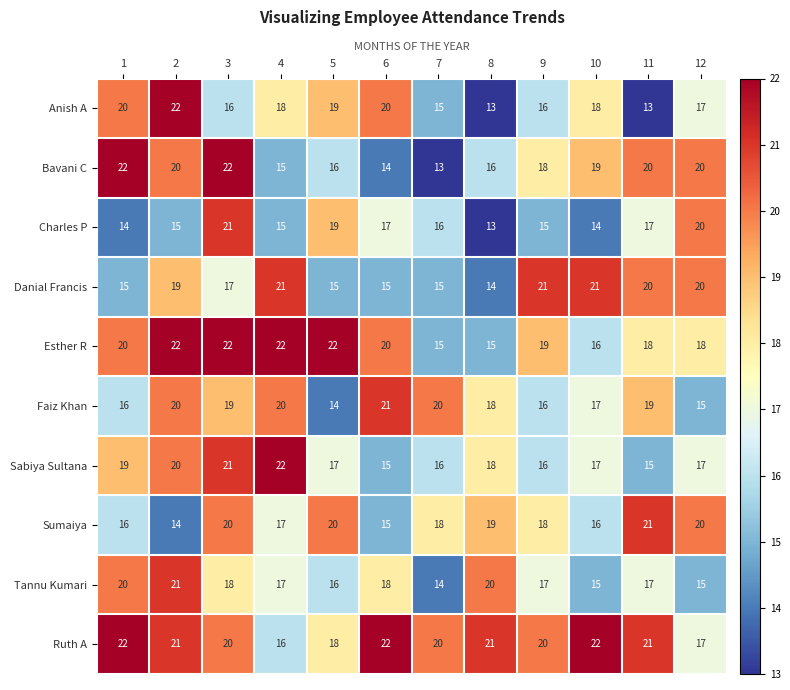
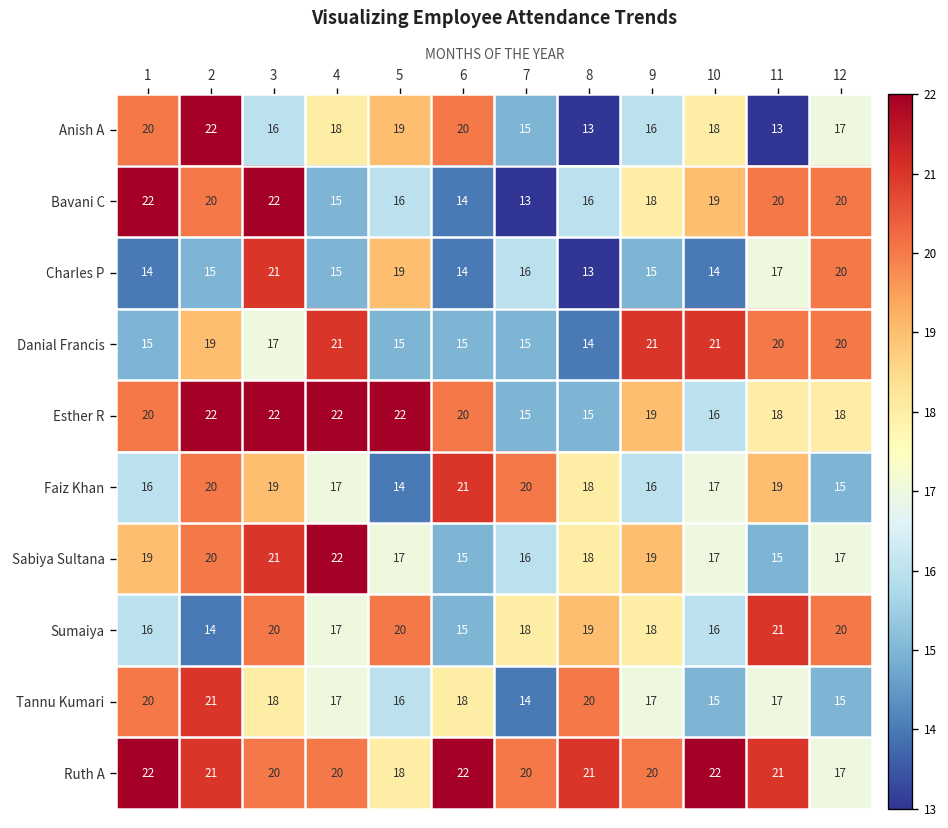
Charles P, 6: 17 -> 14
Faiz Khan, 4: 20 -> 17
Sabiya Sultana, 9: 16 -> 19
Ruth A, 4: 16 -> 20
